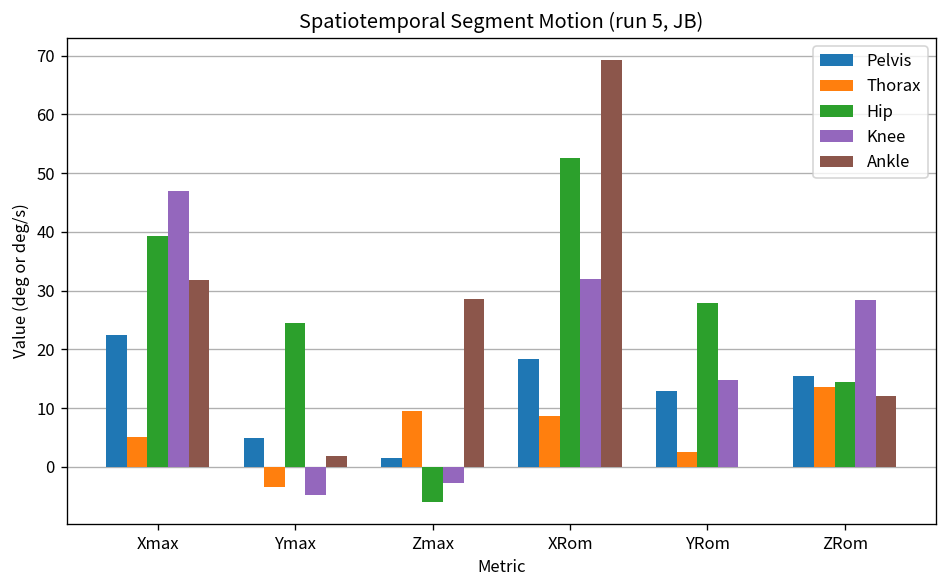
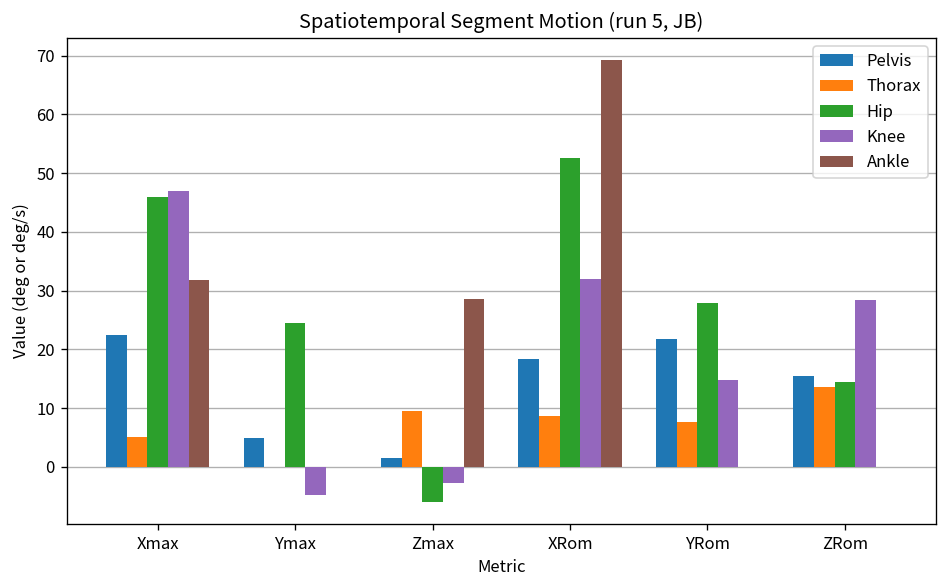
Hip, Xmax: 39 -> 46
Thorax, Ymax: -3 -> 0
Ankle, Ymax: 2 -> 0
Pelvis, YRom: 13 -> 22
Thorax, YRom: 3 -> 8
Ankle, ZRom: 12 -> 0
